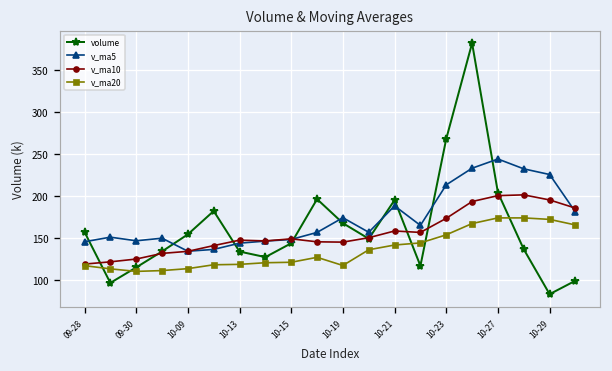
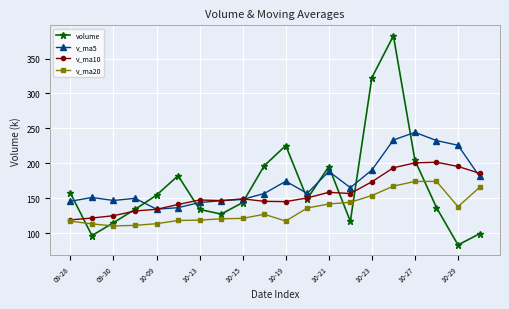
volume, 10-19: 170 -> 230
volume, 10-23: 270 -> 320
v_ma5, 10-23: 210 -> 190
v_ma20, 10-29: 170 -> 140
